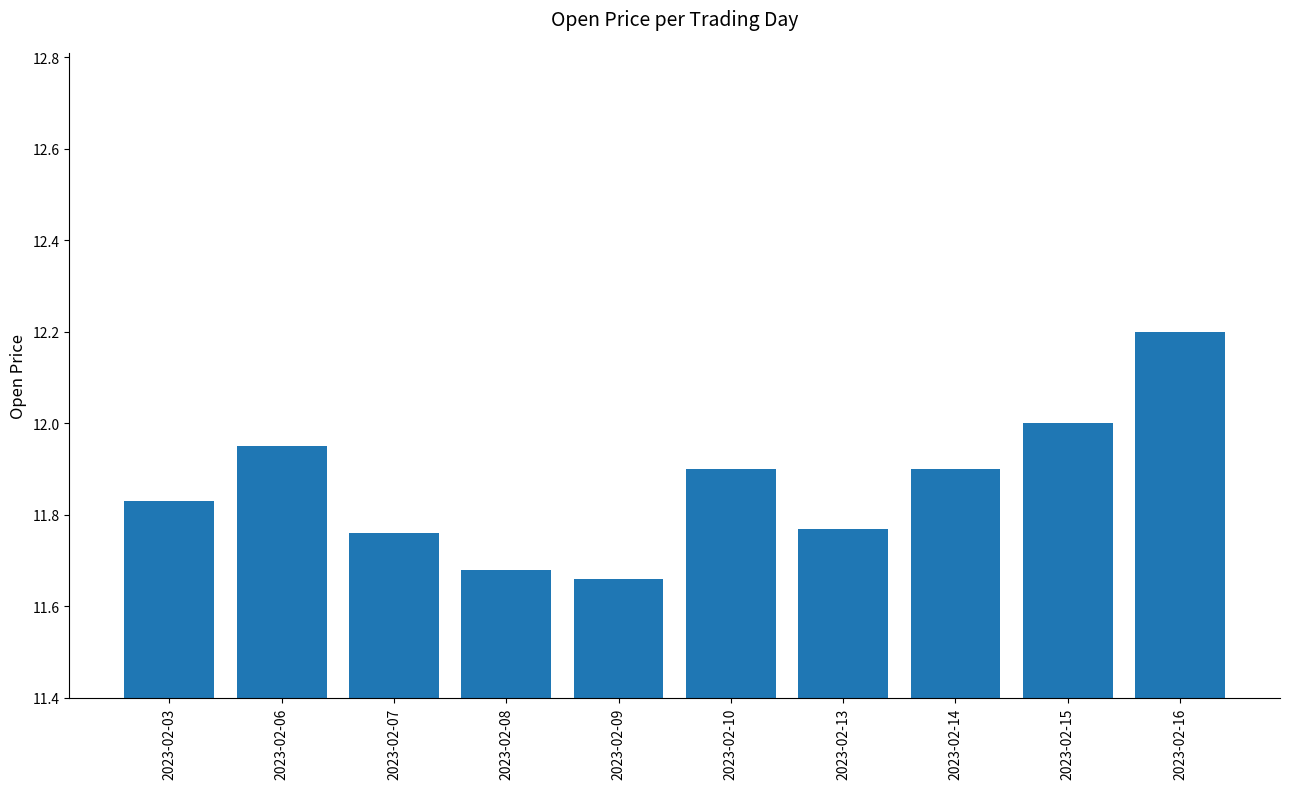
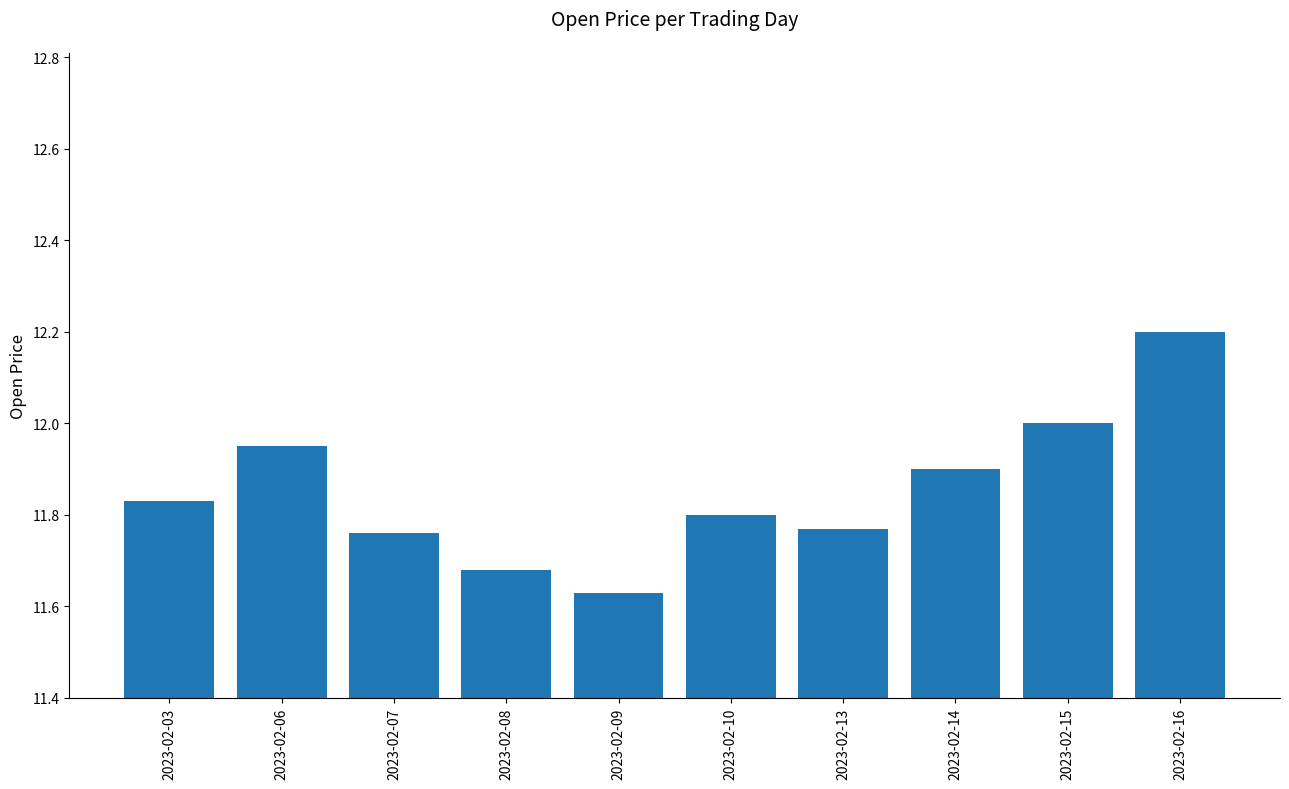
2023-02-09: 11.66 -> 11.63
2023-02-10: 11.9 -> 11.8
